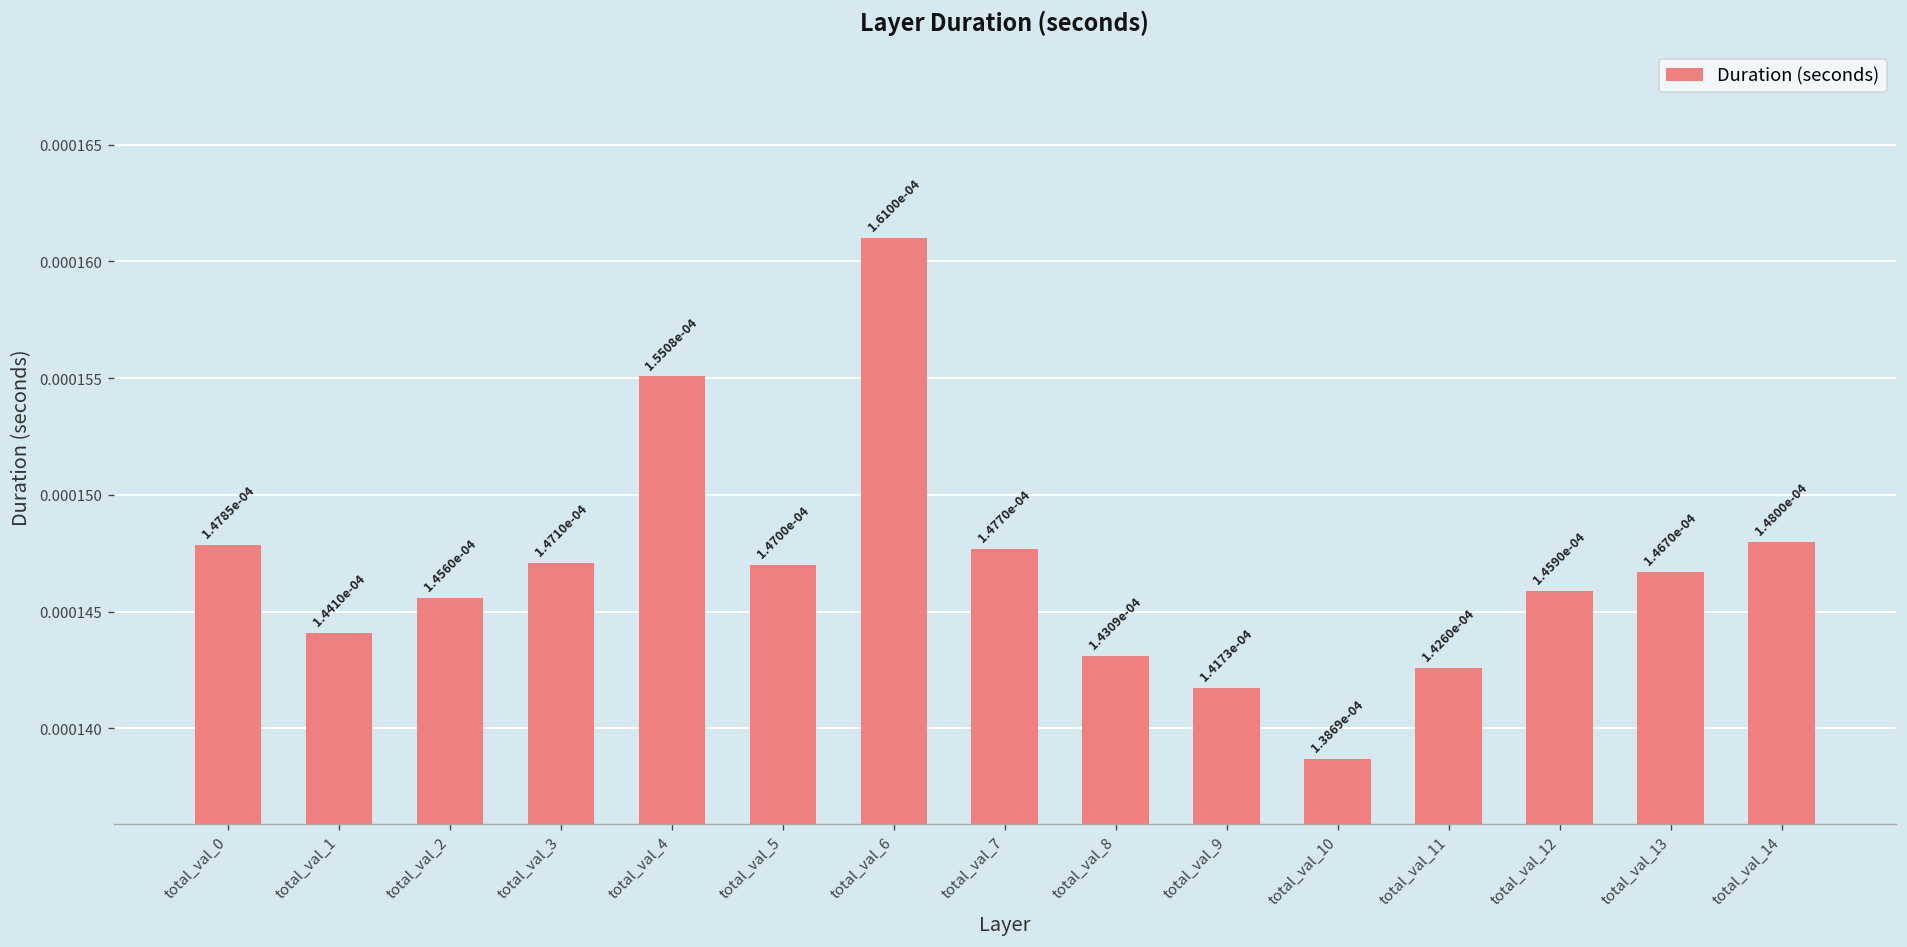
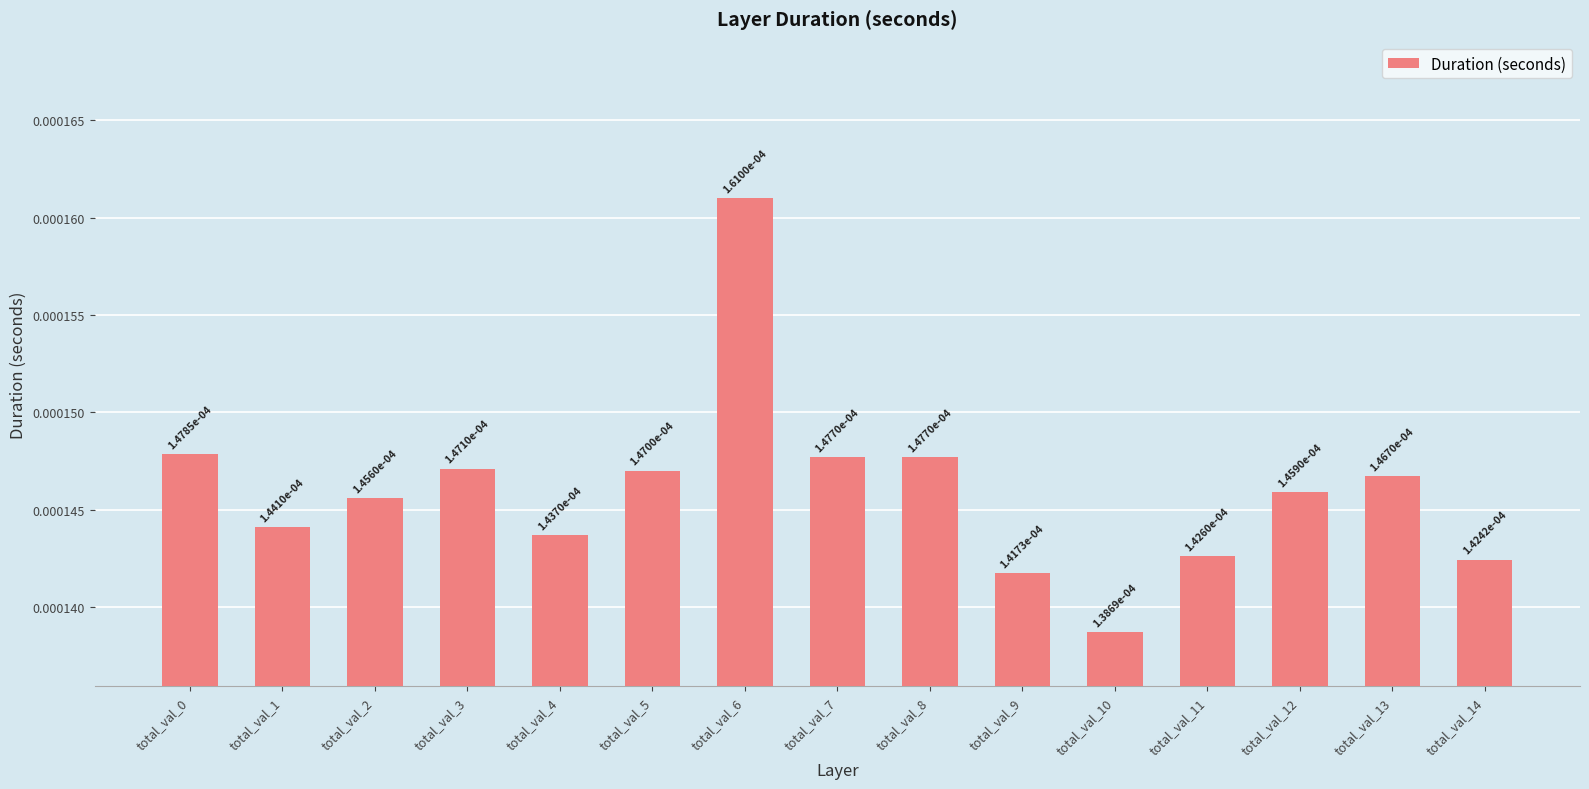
total_val_4: 1.5508e-04 -> 1.4370e-04
total_val_8: 1.4309e-04 -> 1.4770e-04
total_val_14: 1.4800e-04 -> 1.4242e-04
